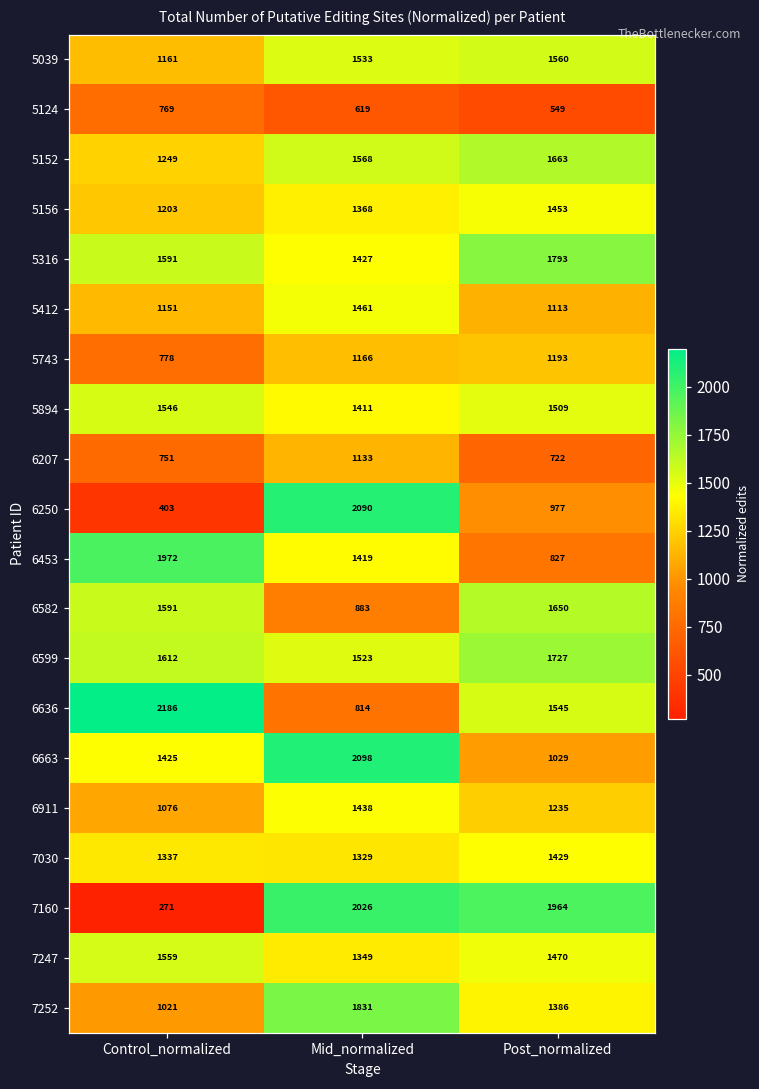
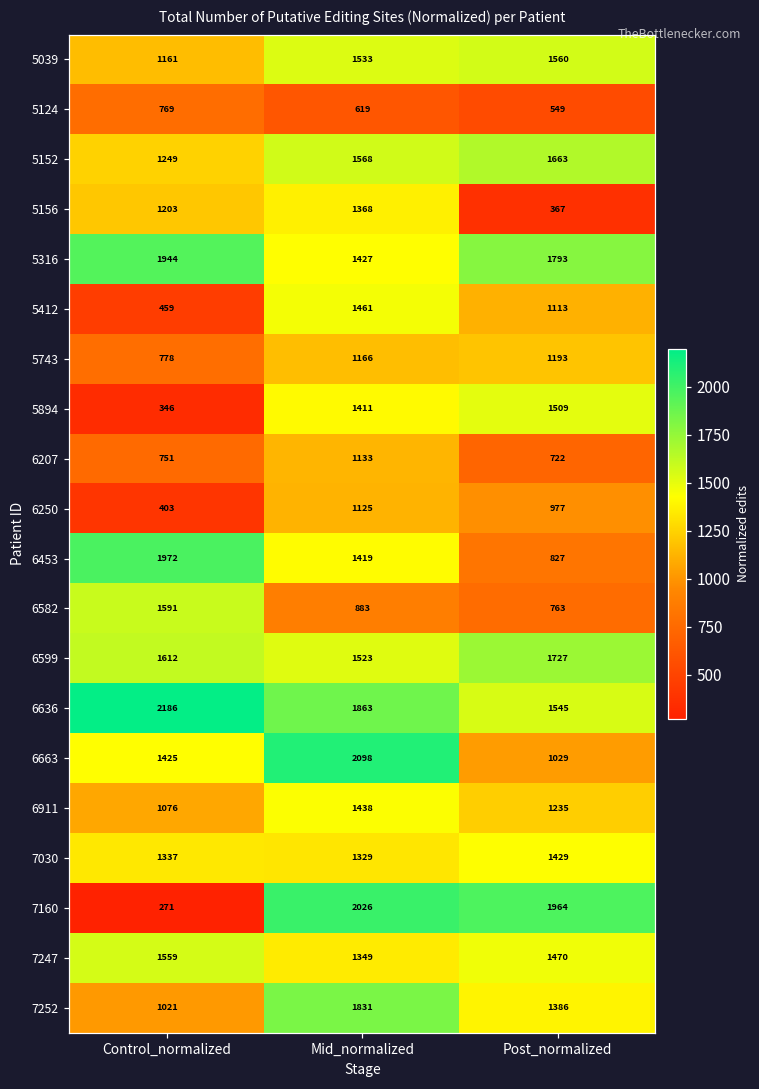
5156, Post_normalized: 1453 -> 367
5316, Control_normalized: 1591 -> 1944
5412, Control_normalized: 1151 -> 459
5894, Control_normalized: 1546 -> 346
6250, Mid_normalized: 2090 -> 1125
6582, Post_normalized: 1650 -> 763
6636, Mid_normalized: 814 -> 1863
